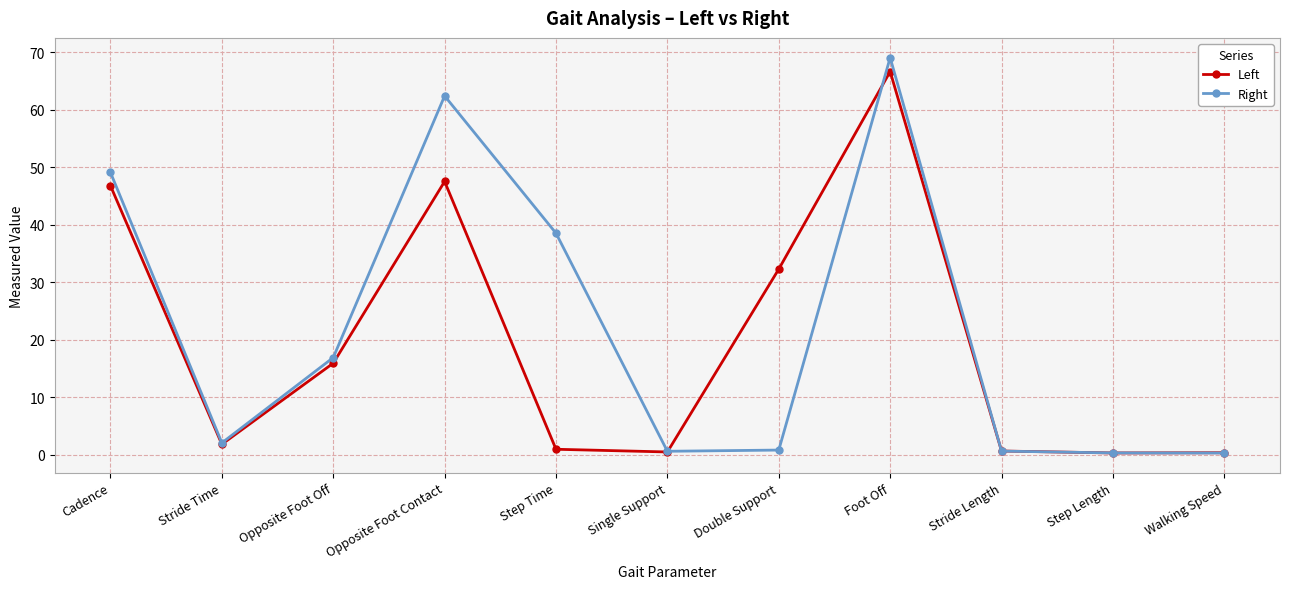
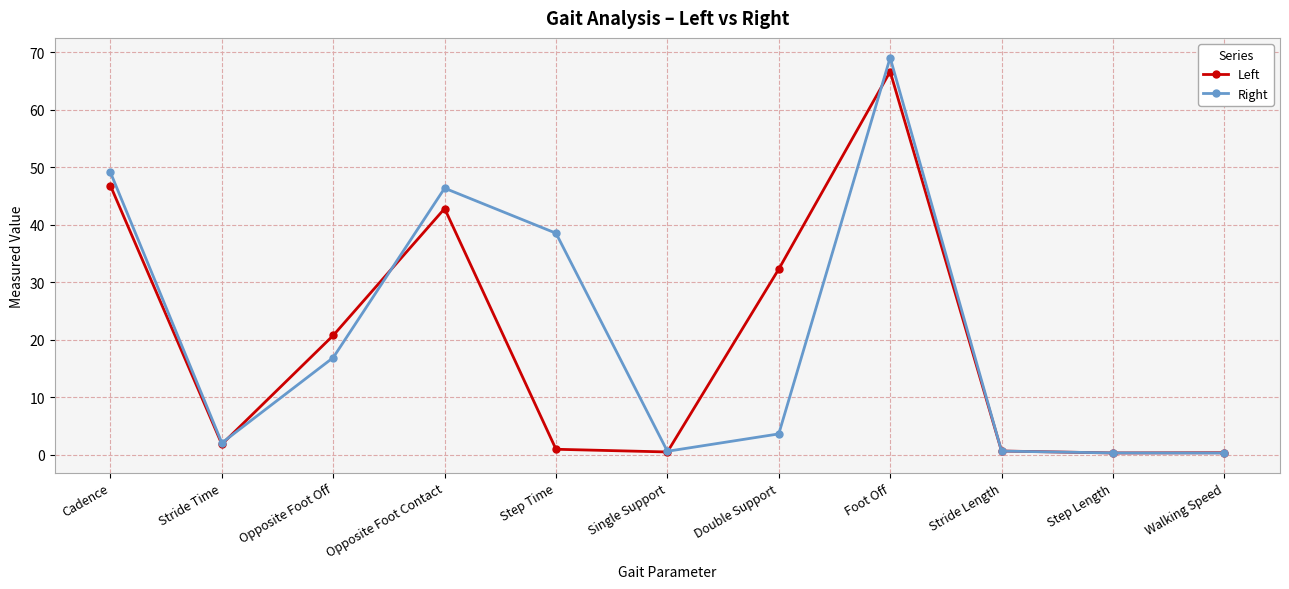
Left, Opposite Foot Off: 16 -> 21
Left, Opposite Foot Contact: 48 -> 43
Right, Opposite Foot Contact: 62 -> 46
Right, Double Support: 1 -> 4
